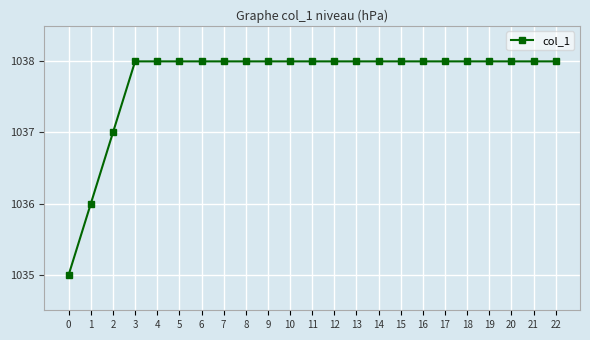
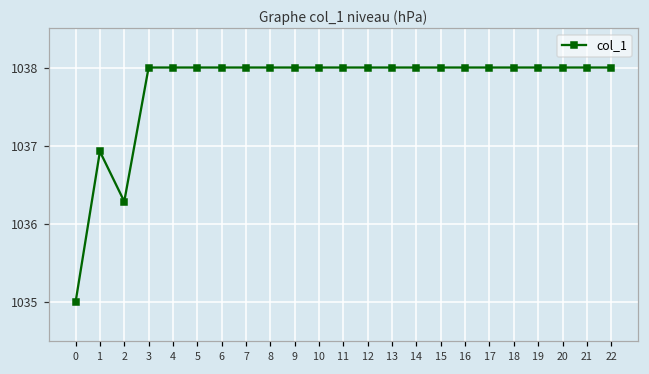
1: 1036.0 -> 1036.9
2: 1037.0 -> 1036.3
